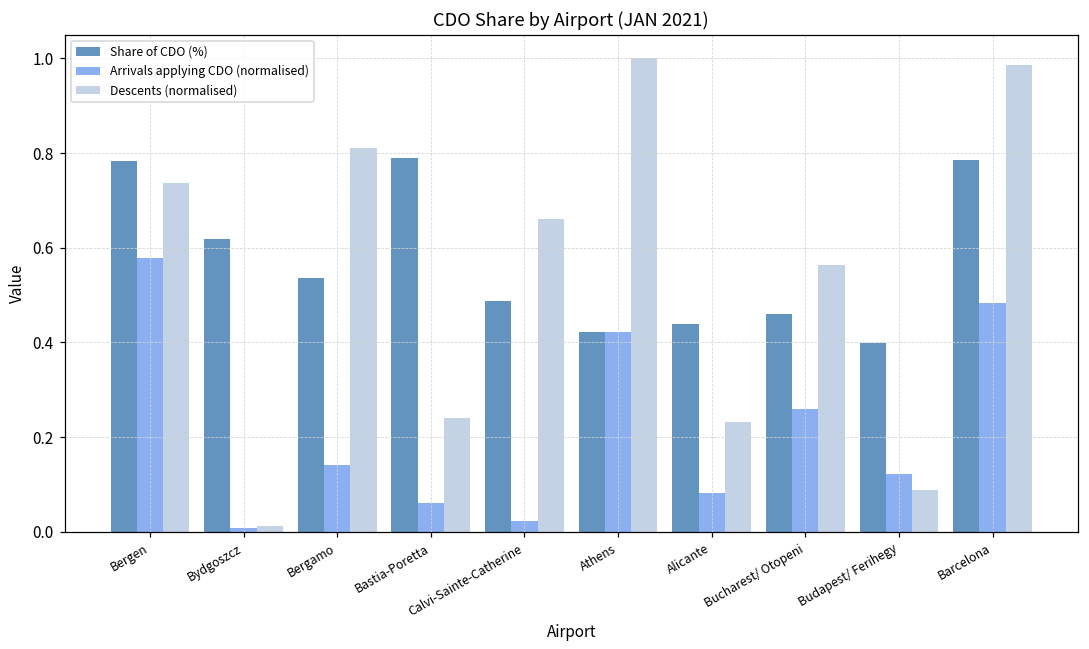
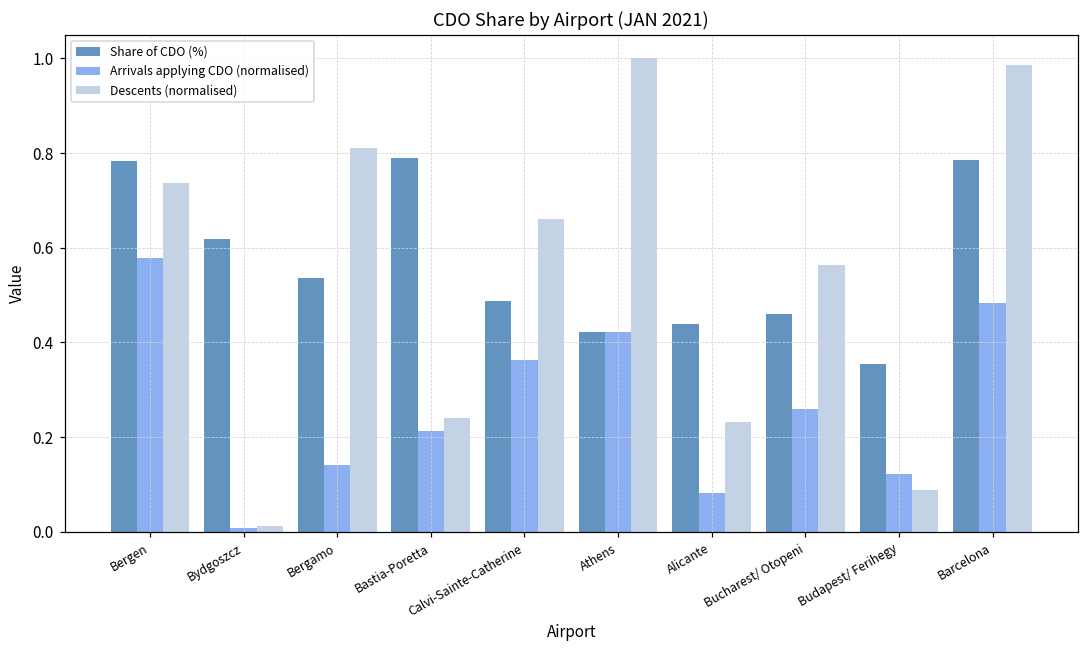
Arrivals applying CDO (normalised), Bastia-Poretta: 0.06 -> 0.21
Arrivals applying CDO (normalised), Calvi-Sainte-Catherine: 0.02 -> 0.36
Share of CDO (%), Budapest/ Ferihegy: 0.40 -> 0.35
